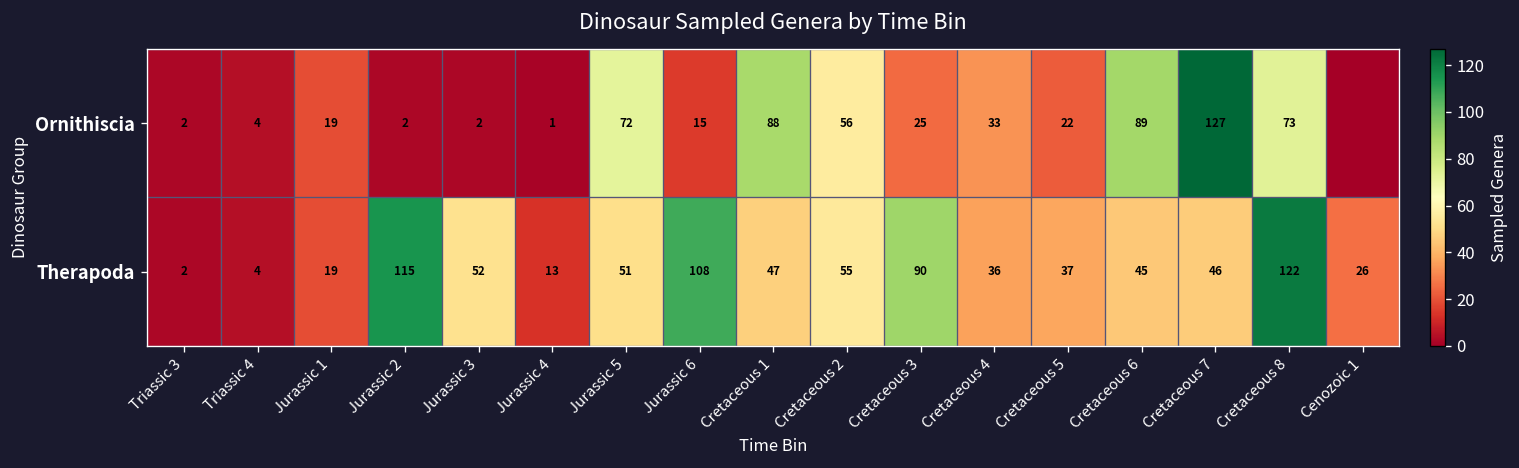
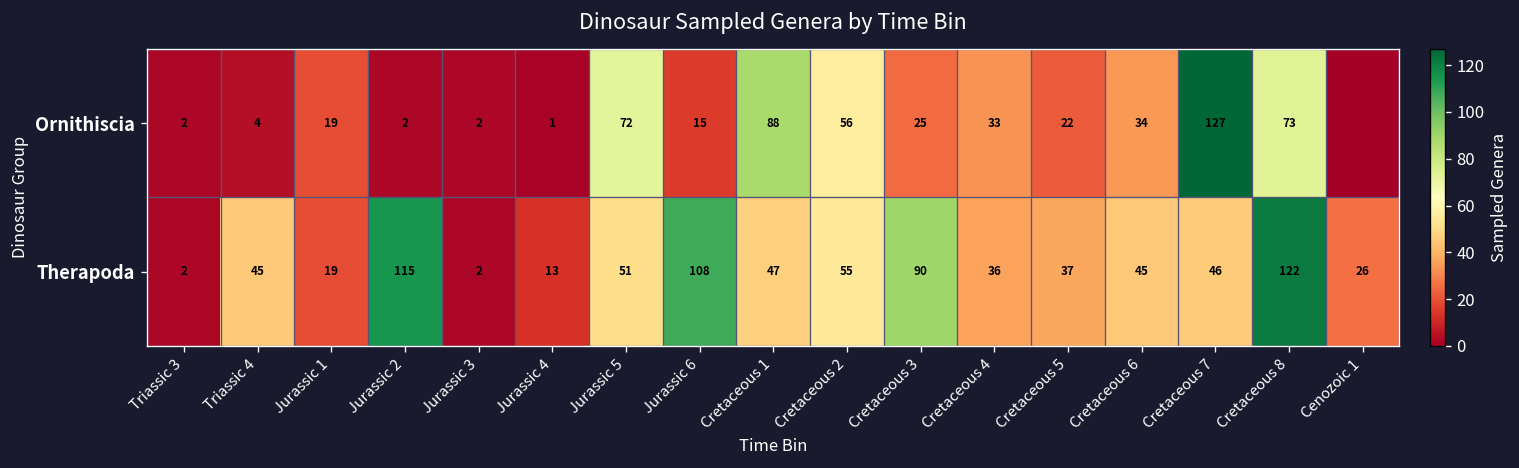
Ornithiscia, Cretaceous 6: 89 -> 34
Therapoda, Triassic 4: 4 -> 45
Therapoda, Jurassic 3: 52 -> 2
